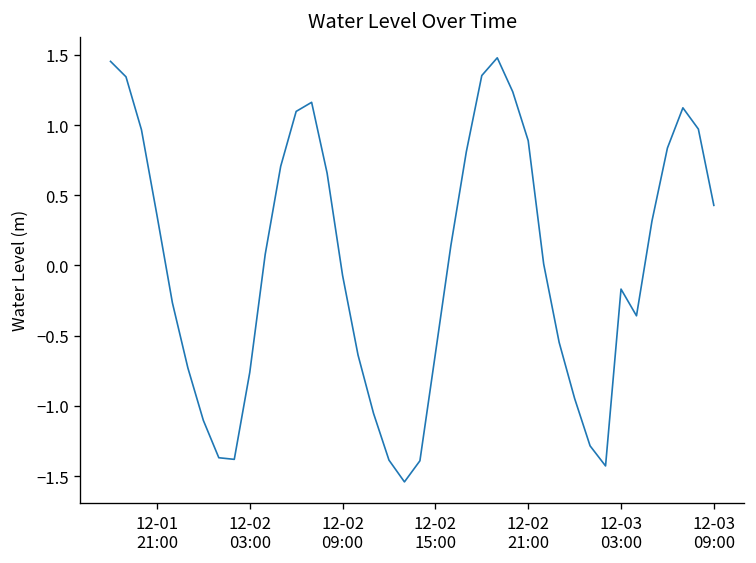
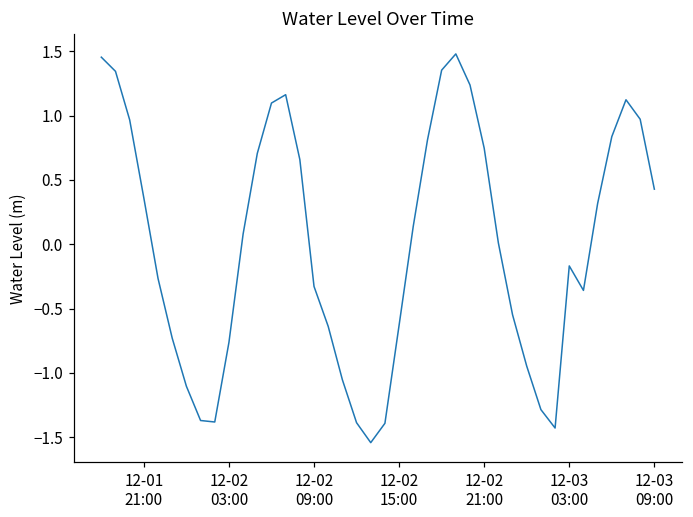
12-02 09:00: -0.07 -> -0.33
12-02 21:00: 0.89 -> 0.75
